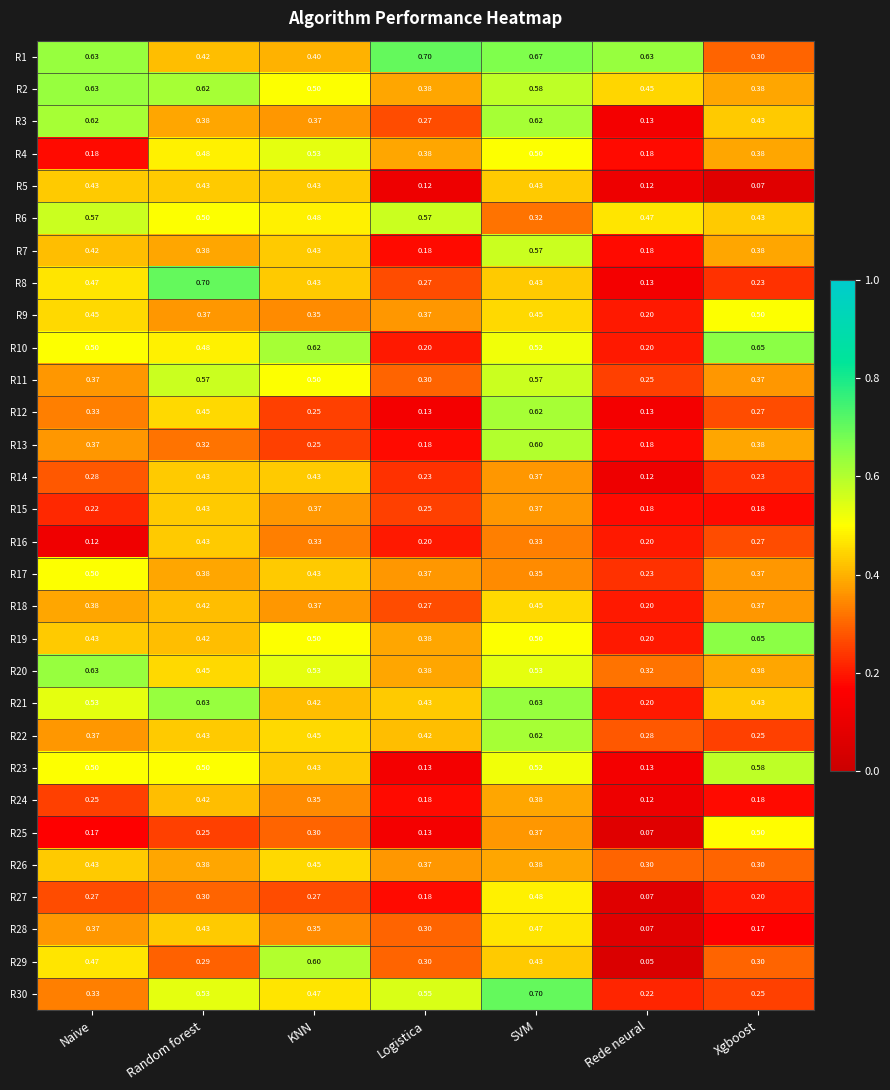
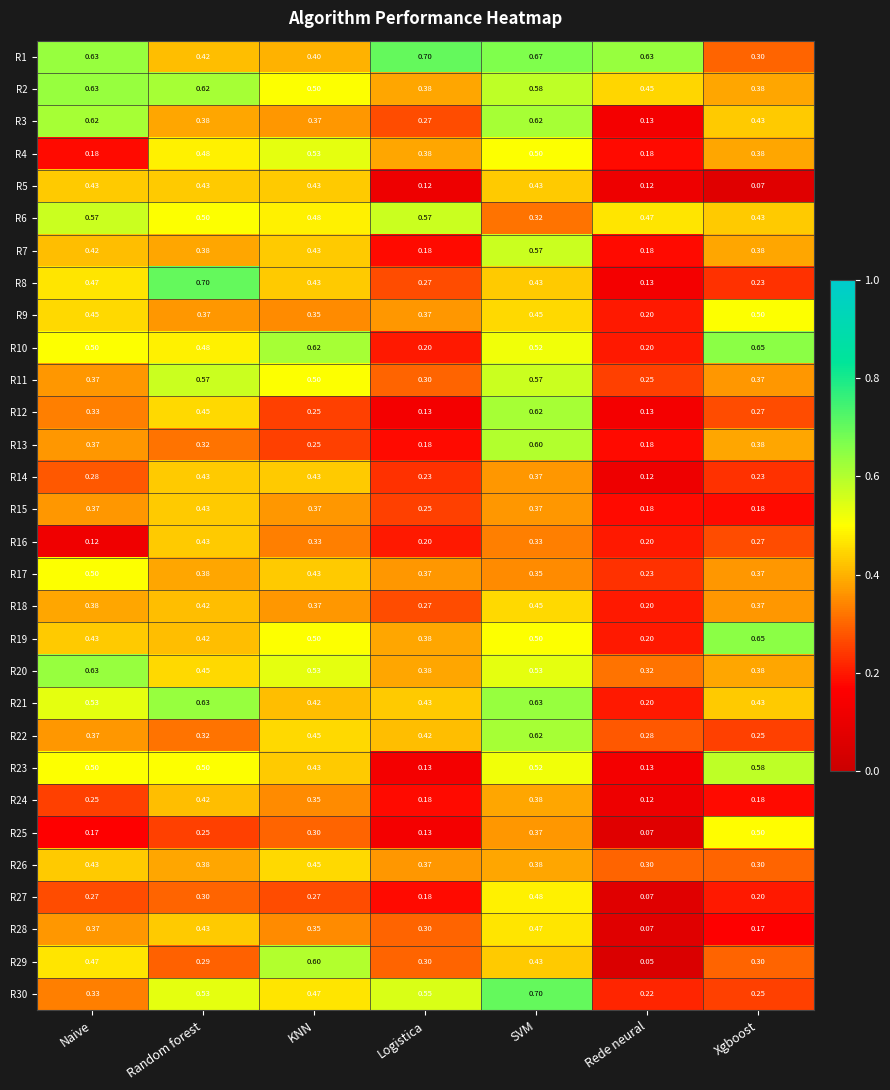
R15, Naive: 0.22 -> 0.37
R22, Random forest: 0.43 -> 0.32
